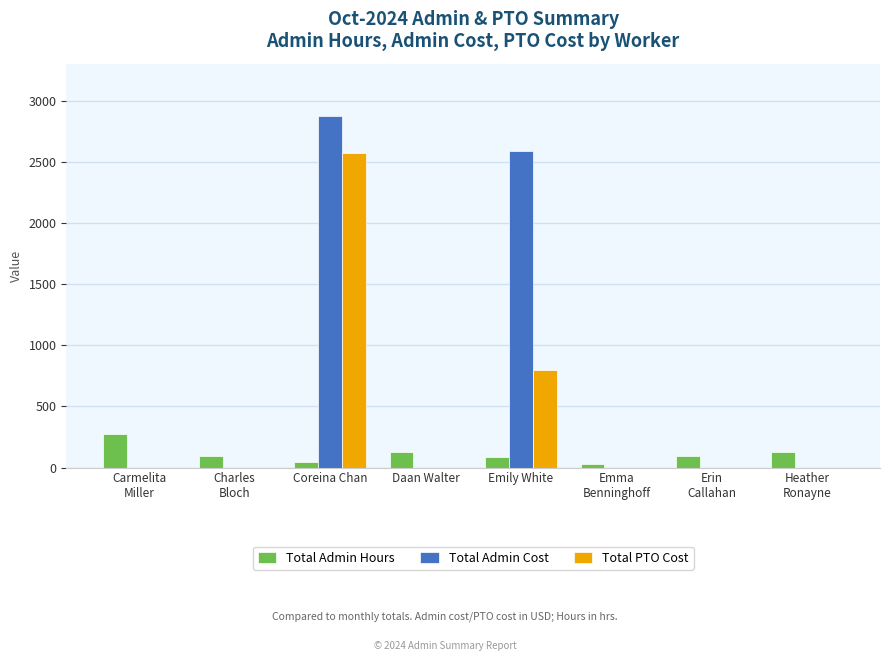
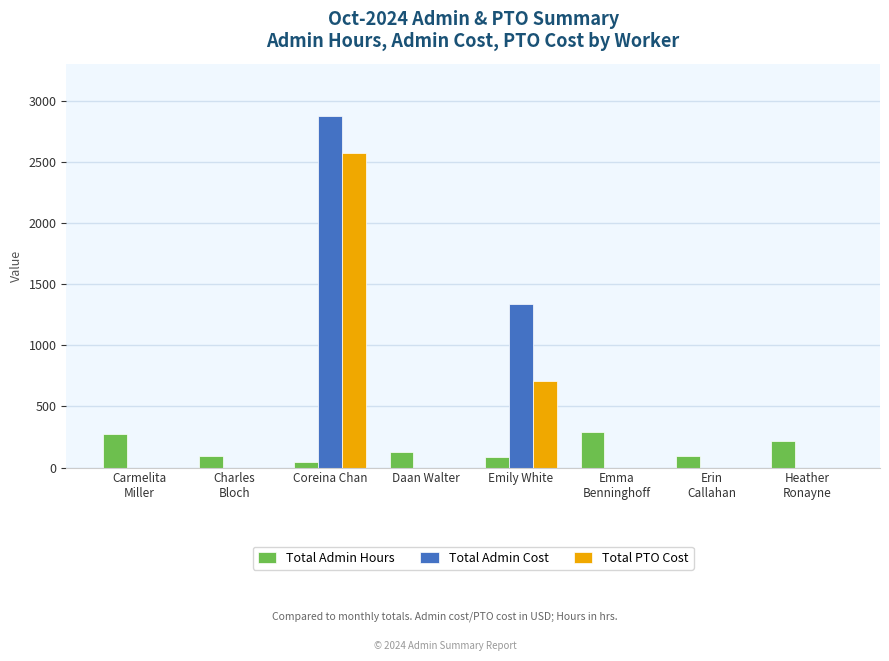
Total Admin Cost, Emily White: 2590 -> 1340
Total PTO Cost, Emily White: 800 -> 710
Total Admin Hours, Emma Benninghoff: 30 -> 290
Total Admin Hours, Heather Ronayne: 120 -> 220
